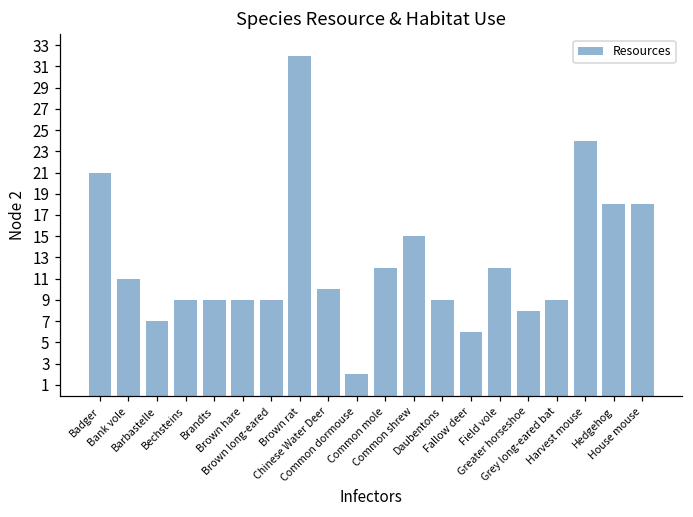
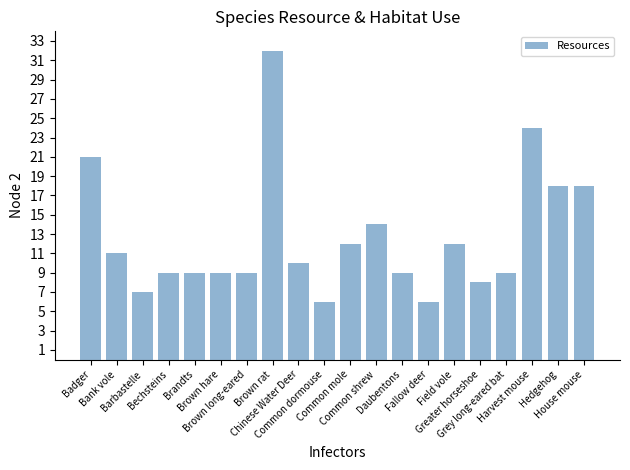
Common dormouse: 2 -> 6
Common shrew: 15 -> 14
